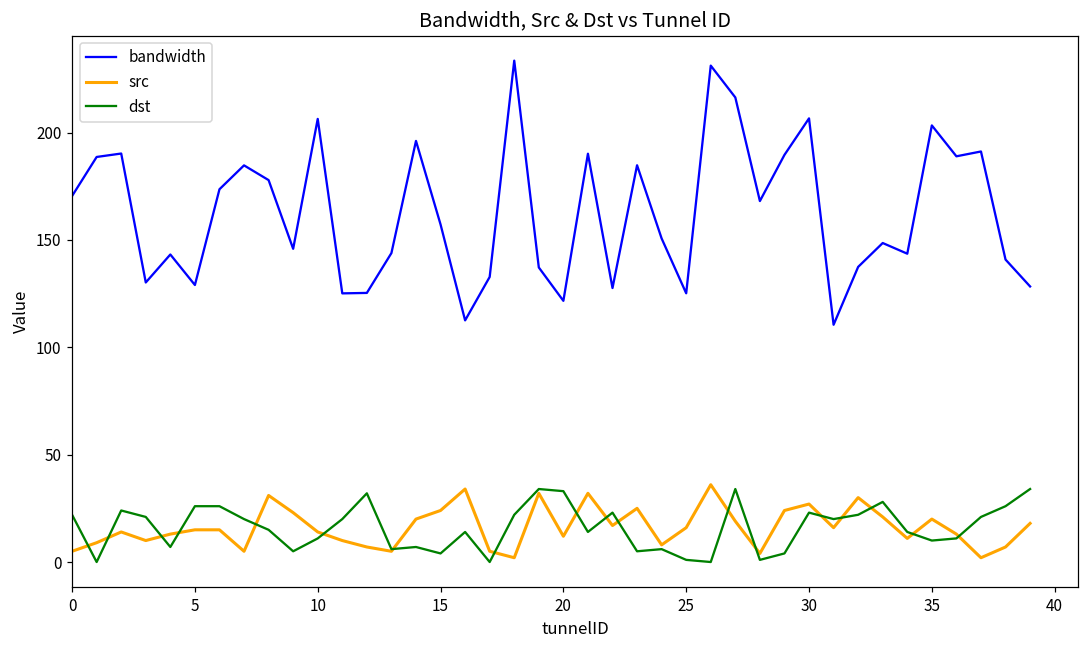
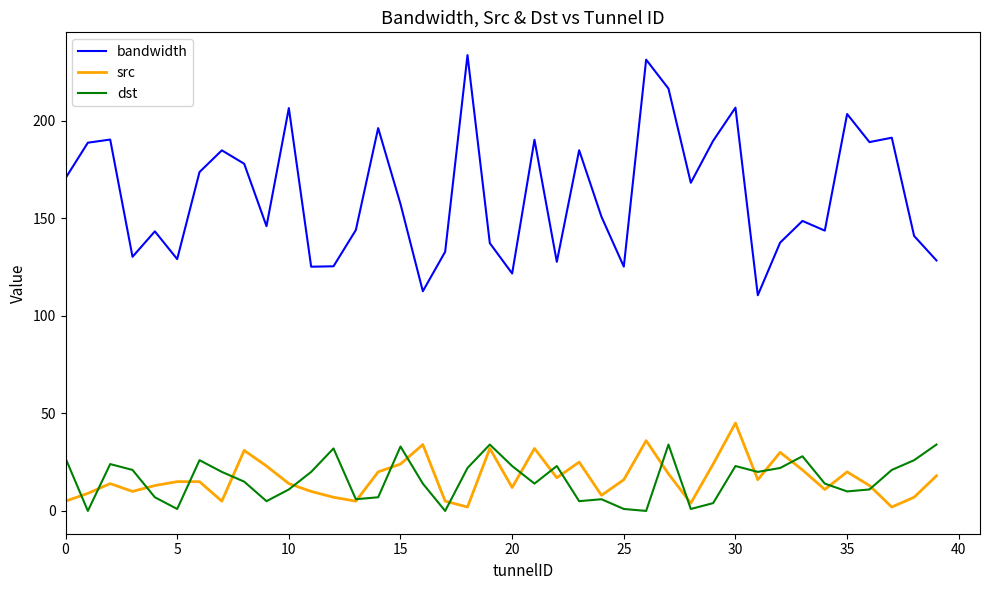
dst, 0: 22 -> 27
dst, 5: 26 -> 1
dst, 15: 4 -> 33
dst, 20: 33 -> 23
src, 30: 27 -> 45
